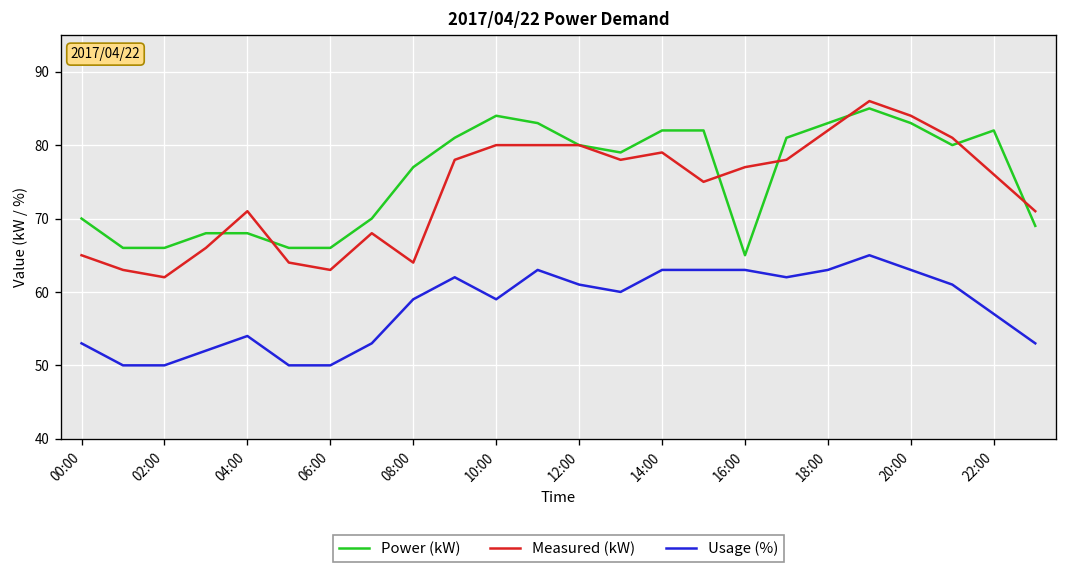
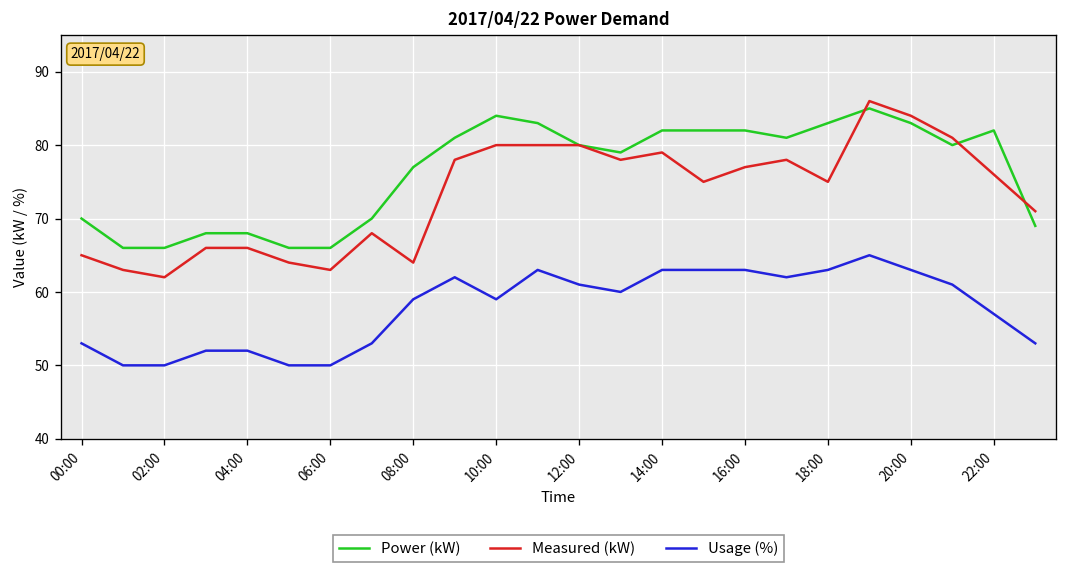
Measured (kW), 04:00: 71 -> 66
Usage (%), 04:00: 54 -> 52
Power (kW), 16:00: 65 -> 82
Measured (kW), 18:00: 82 -> 75
